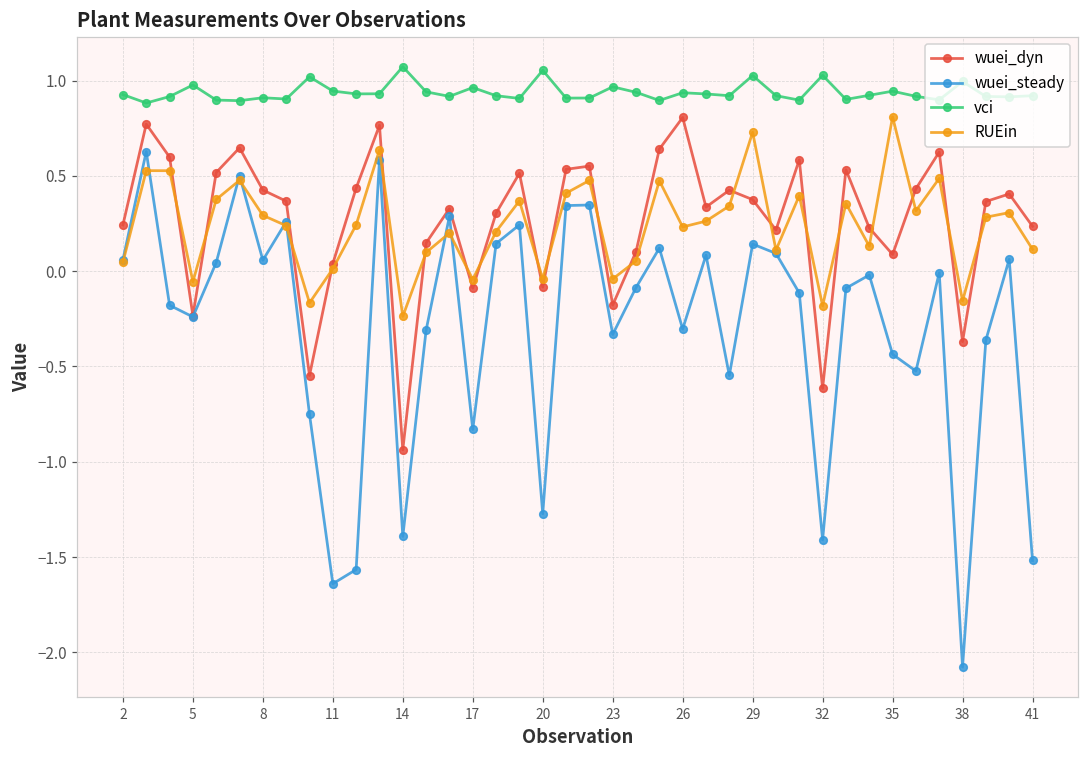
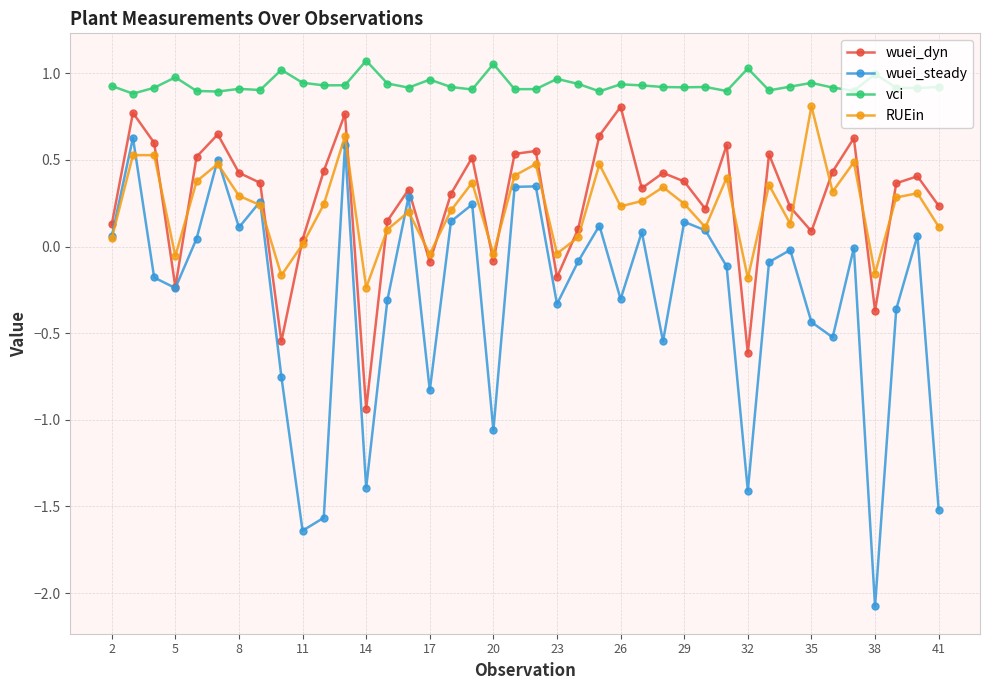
wuei_dyn, 2: 0.24 -> 0.13
wuei_steady, 8: 0.06 -> 0.11
wuei_steady, 20: -1.27 -> -1.06
vci, 29: 1.03 -> 0.92
RUEin, 29: 0.73 -> 0.25
